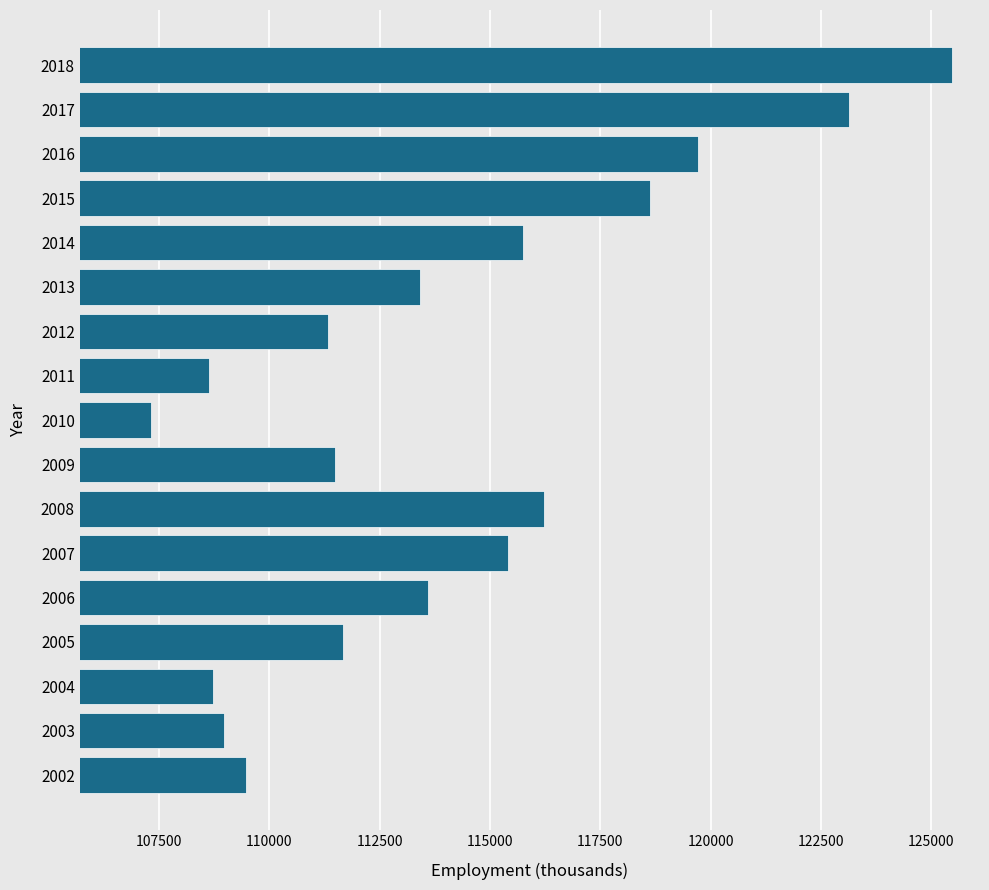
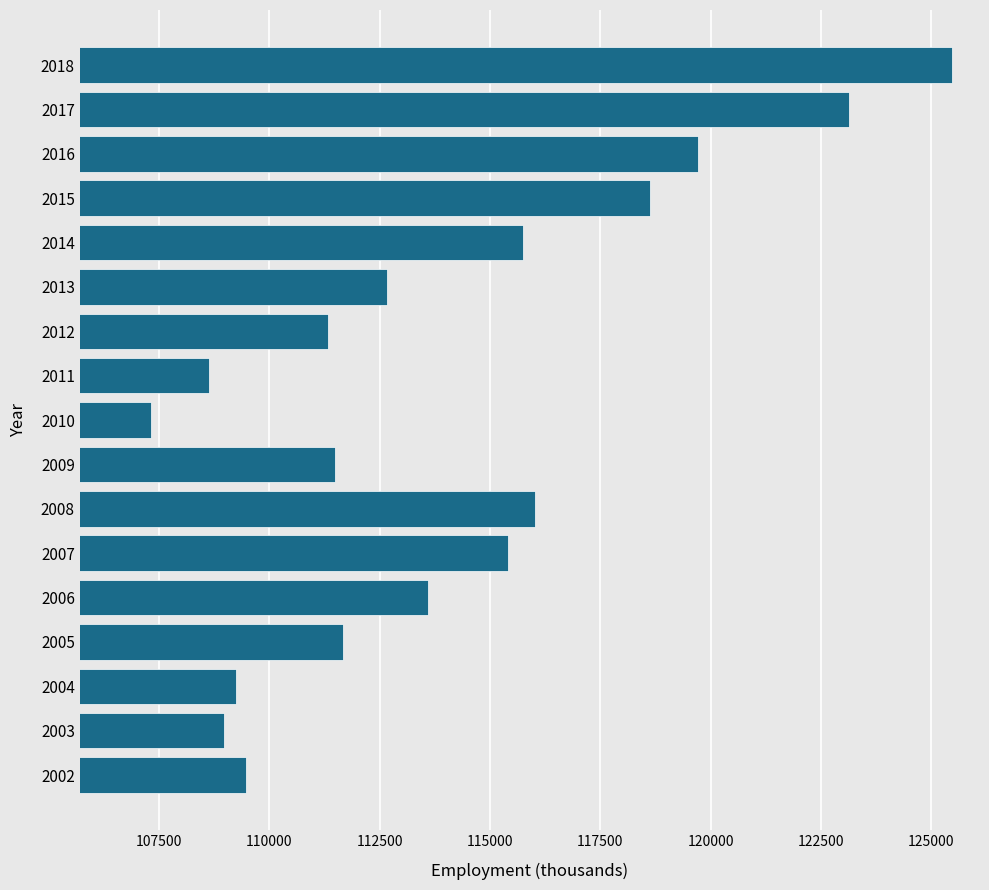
2013: 113400 -> 112700
2008: 116200 -> 116000
2004: 108700 -> 109200
